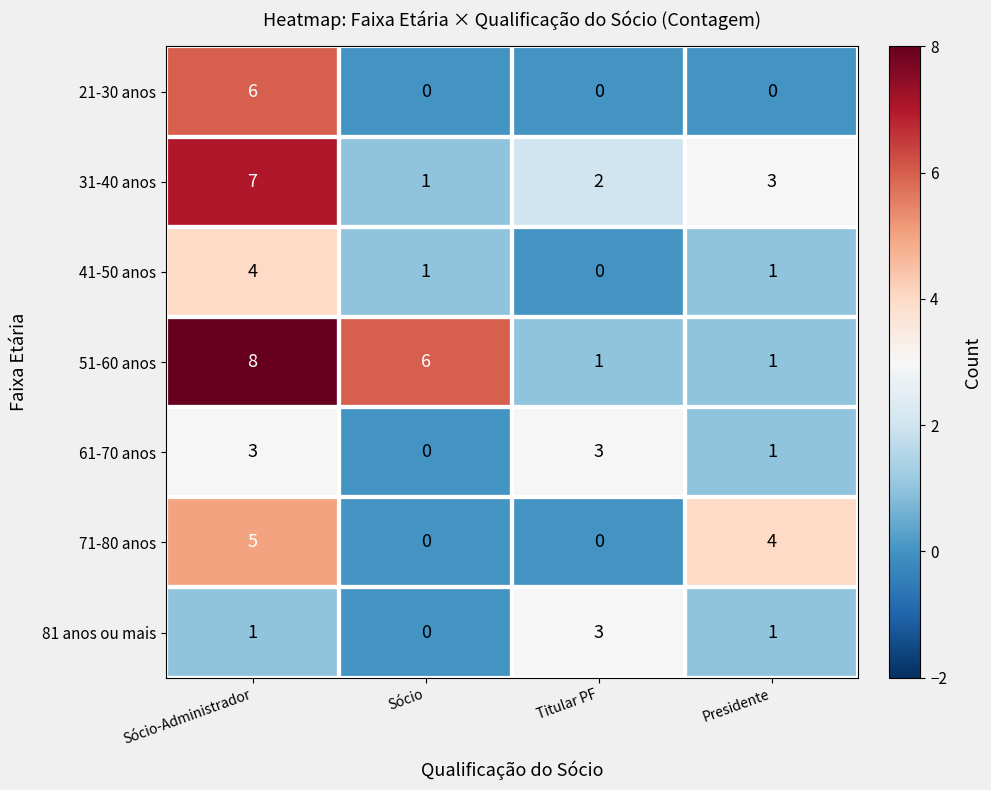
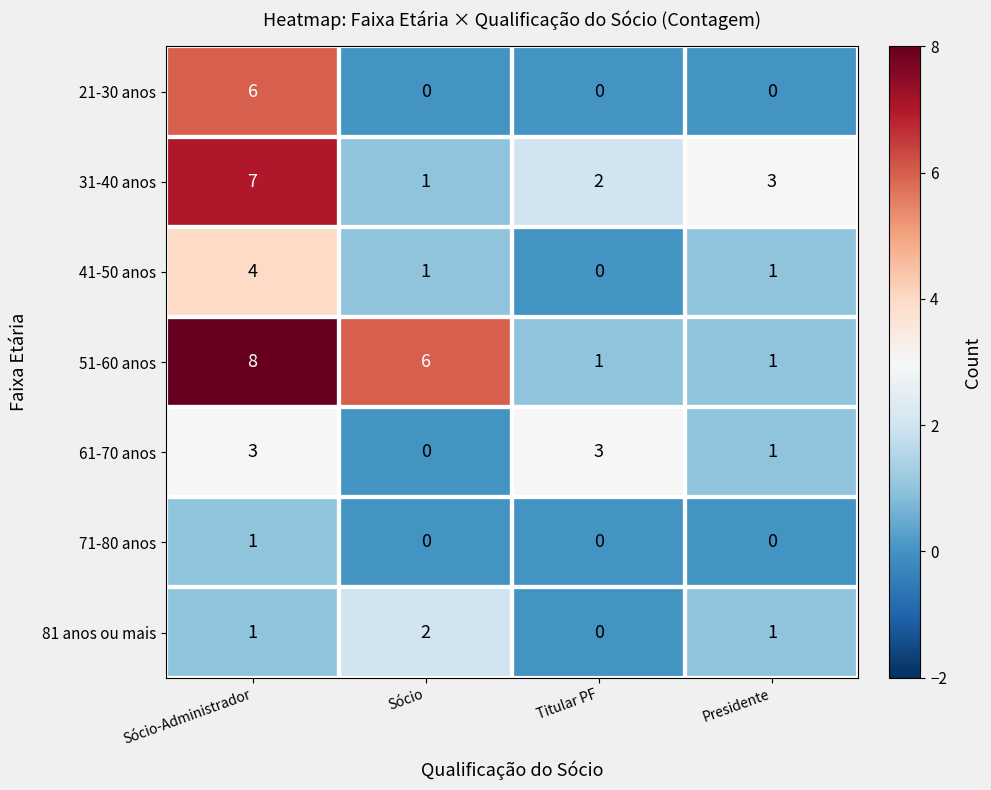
71-80 anos, Sócio-Administrador: 5 -> 1
71-80 anos, Presidente: 4 -> 0
81 anos ou mais, Sócio: 0 -> 2
81 anos ou mais, Titular PF: 3 -> 0
